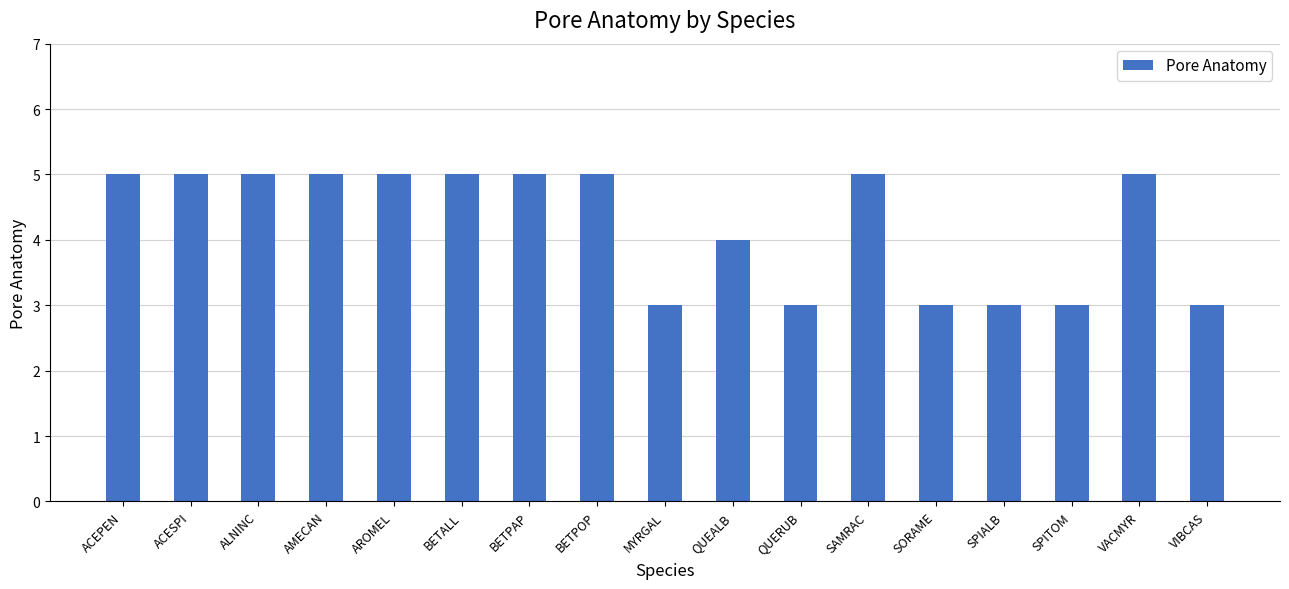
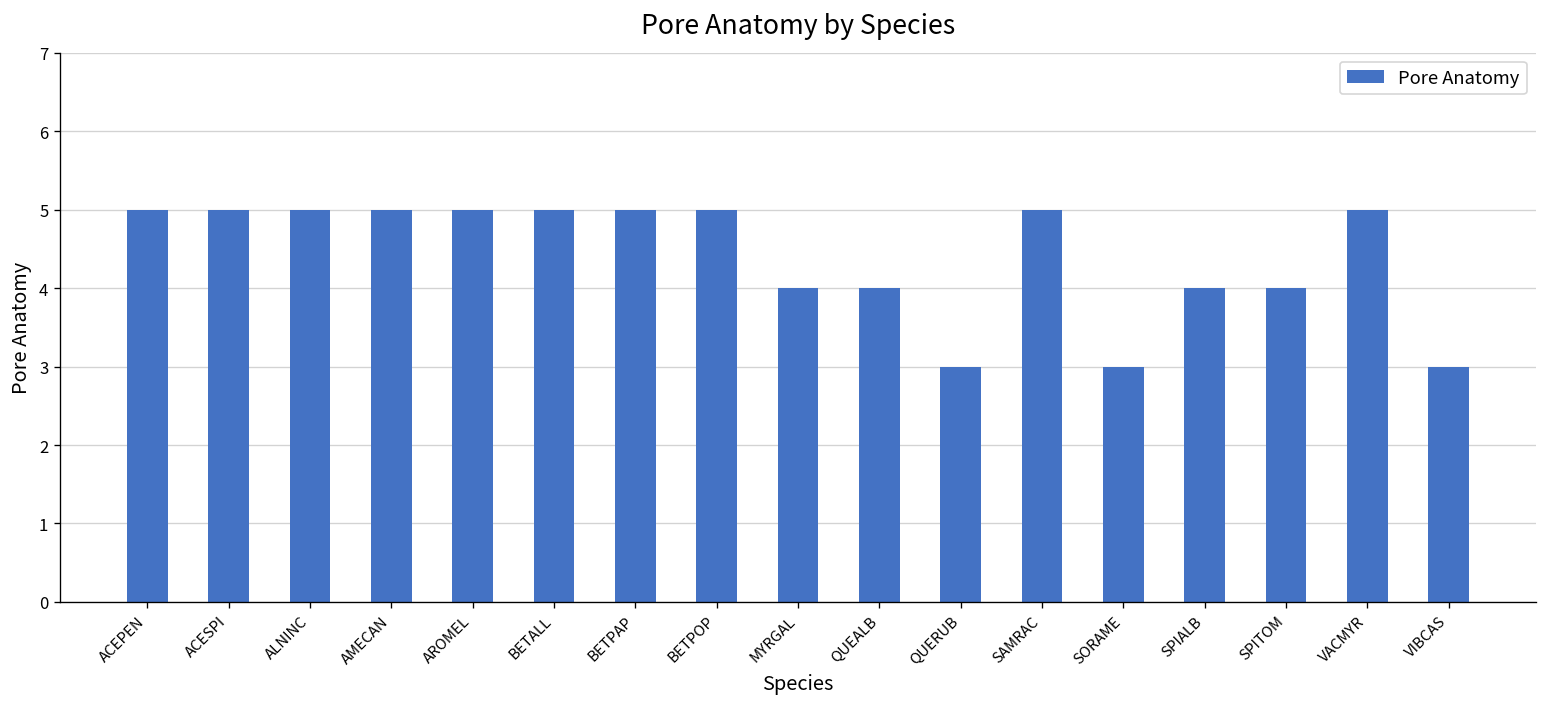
MYRGAL: 3 -> 4
SPIALB: 3 -> 4
SPITOM: 3 -> 4
